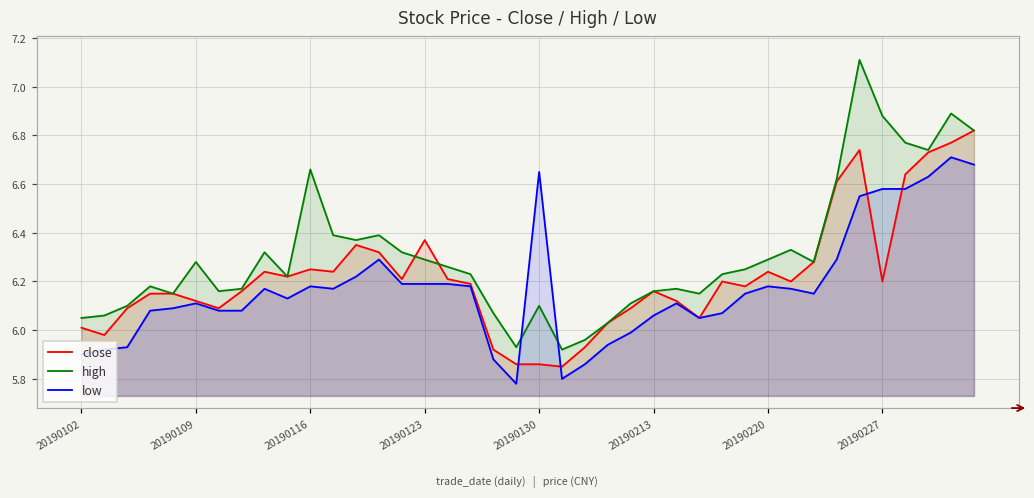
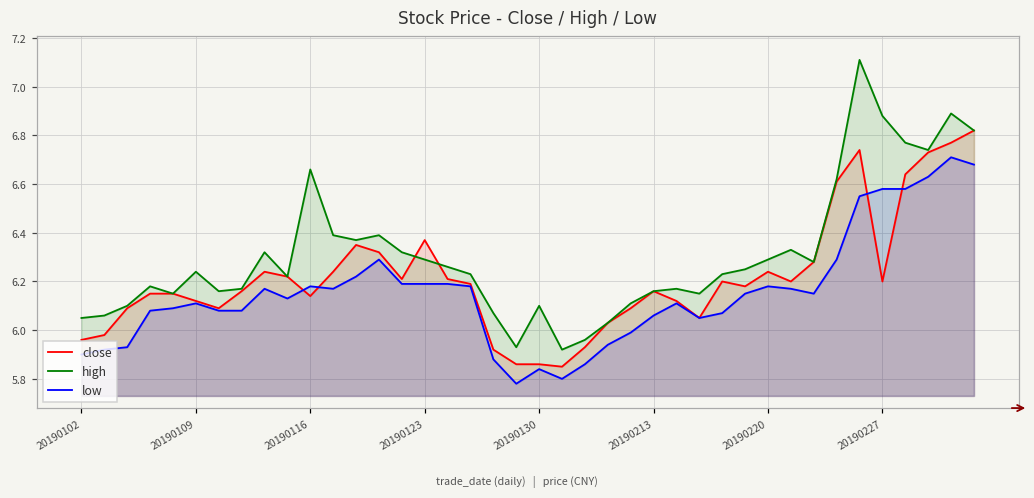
close, 20190102: 6.01 -> 5.96
high, 20190109: 6.28 -> 6.24
close, 20190116: 6.25 -> 6.14
low, 20190130: 6.65 -> 5.84
